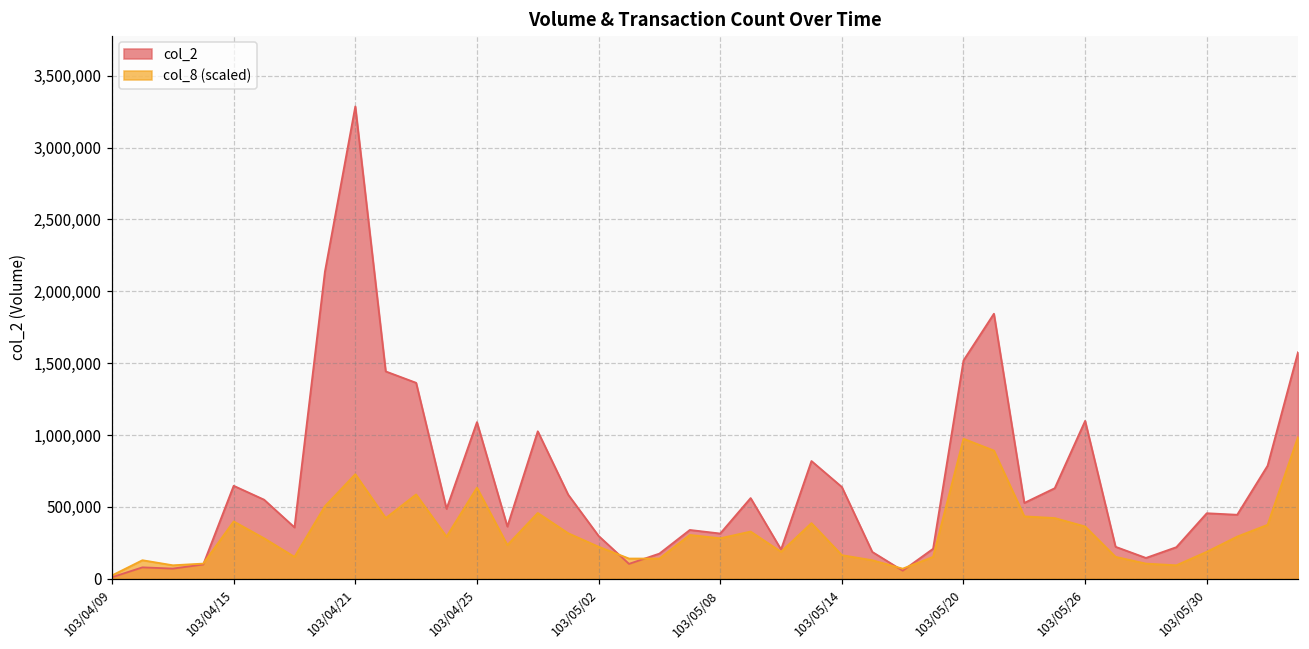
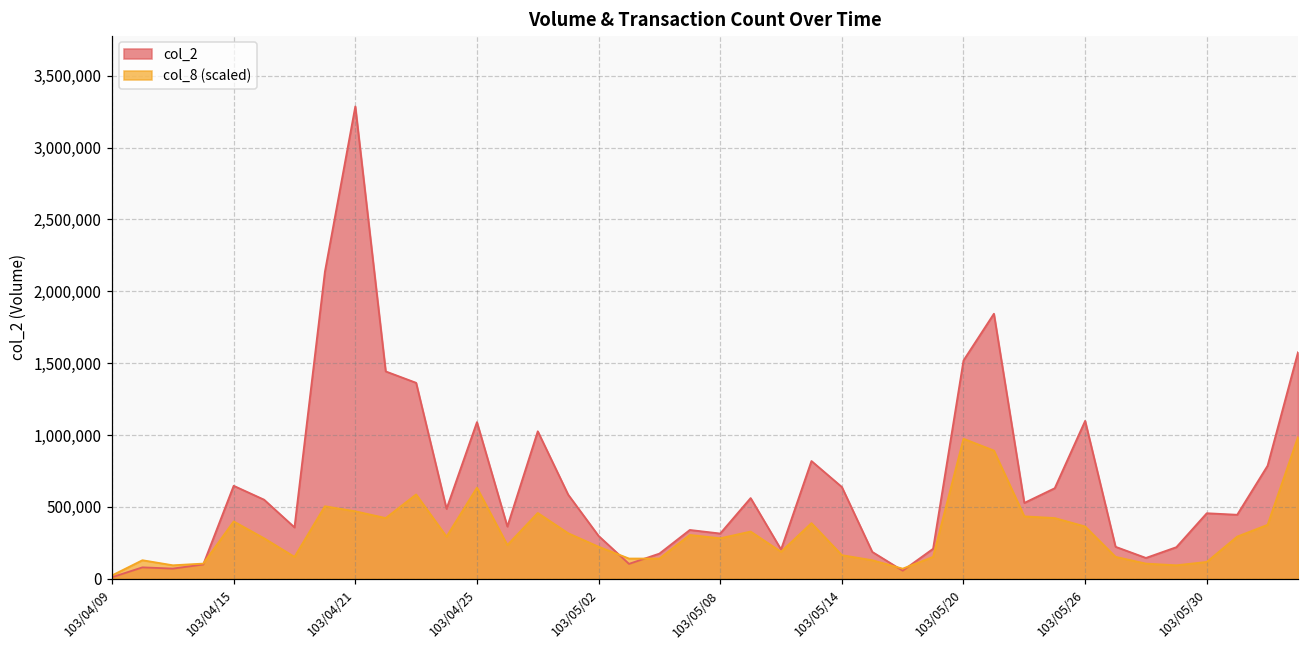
col_8 (scaled), 103/04/21: 730,000 -> 470,000
col_8 (scaled), 103/05/30: 190,000 -> 120,000
